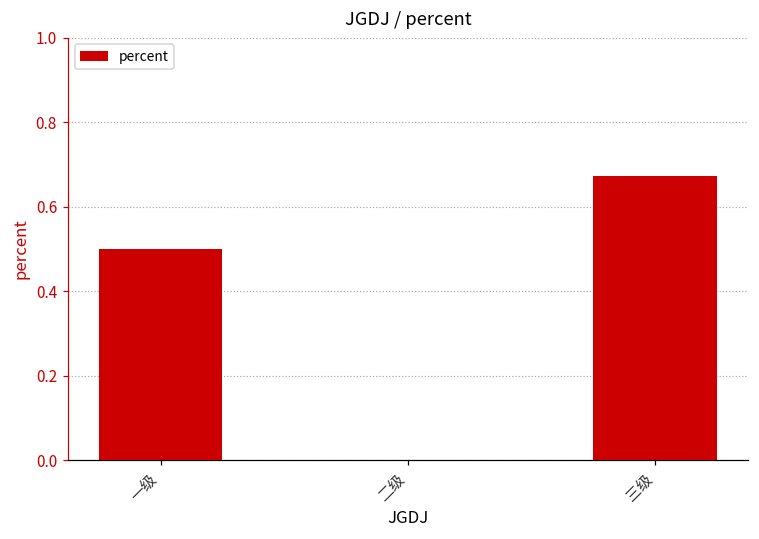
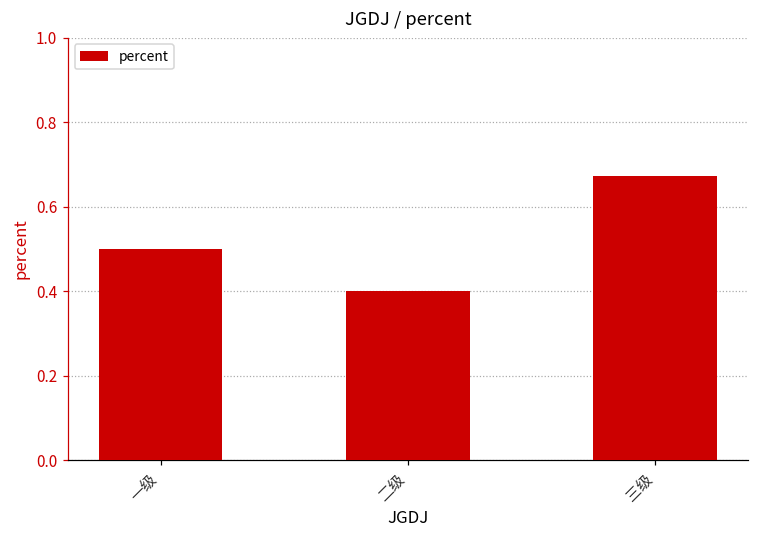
二级: 0.0 -> 0.4
